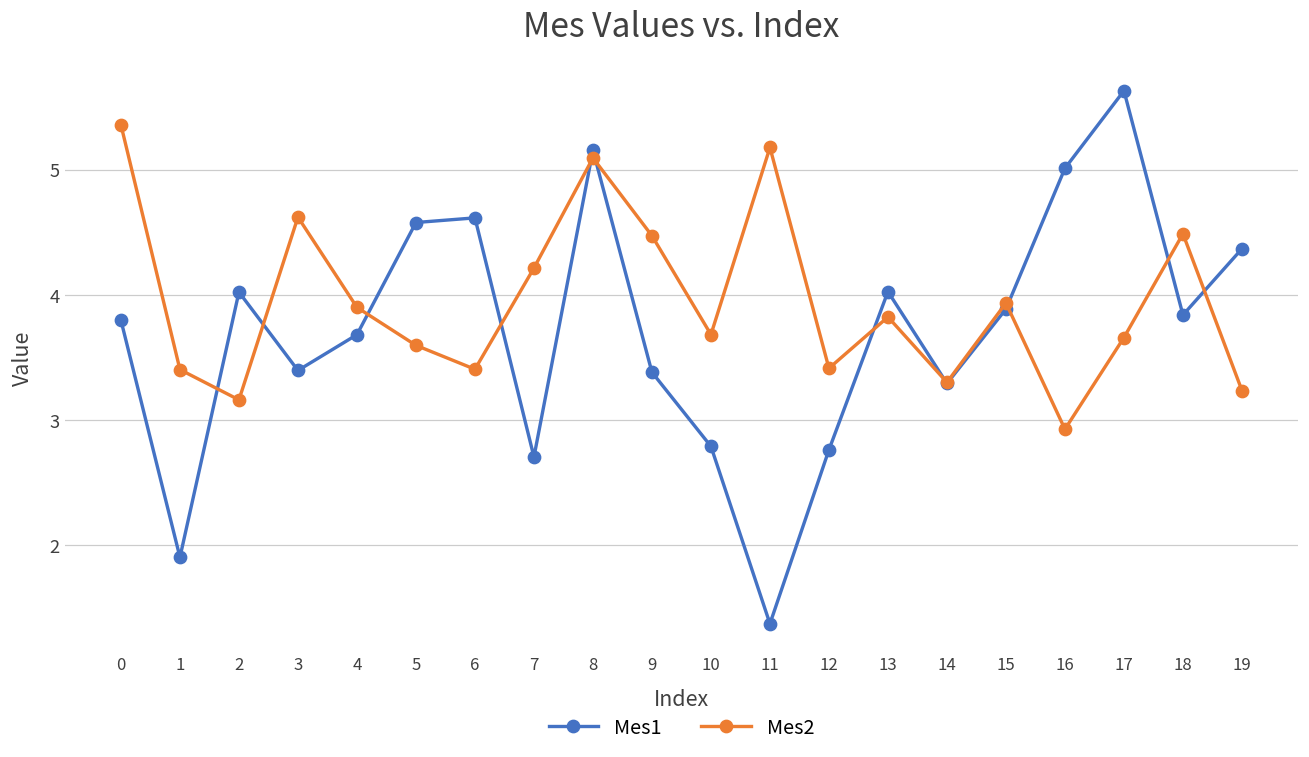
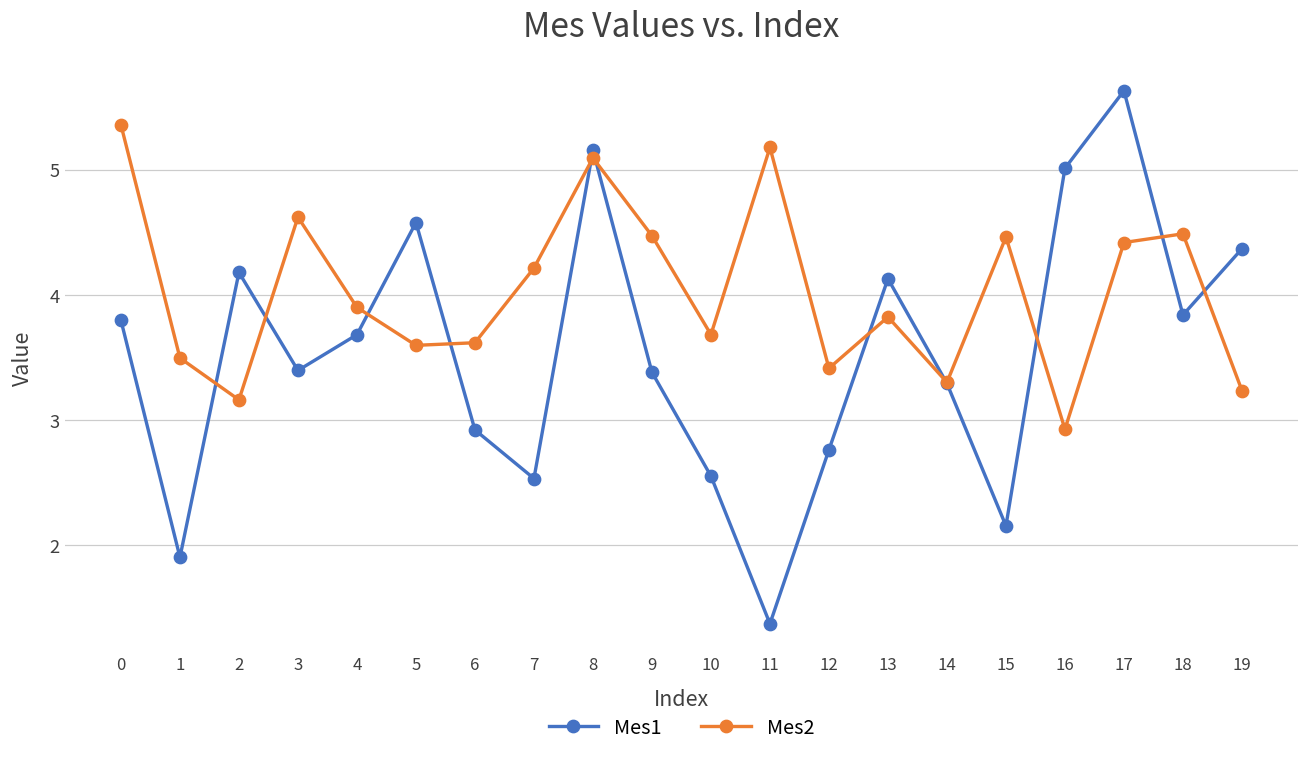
Mes2, 1: 3.40 -> 3.50
Mes1, 2: 4.02 -> 4.18
Mes1, 6: 4.61 -> 2.92
Mes2, 6: 3.41 -> 3.62
Mes1, 7: 2.70 -> 2.53
Mes1, 10: 2.79 -> 2.55
Mes1, 13: 4.03 -> 4.13
Mes1, 15: 3.89 -> 2.15
Mes2, 15: 3.93 -> 4.46
Mes2, 17: 3.66 -> 4.42
